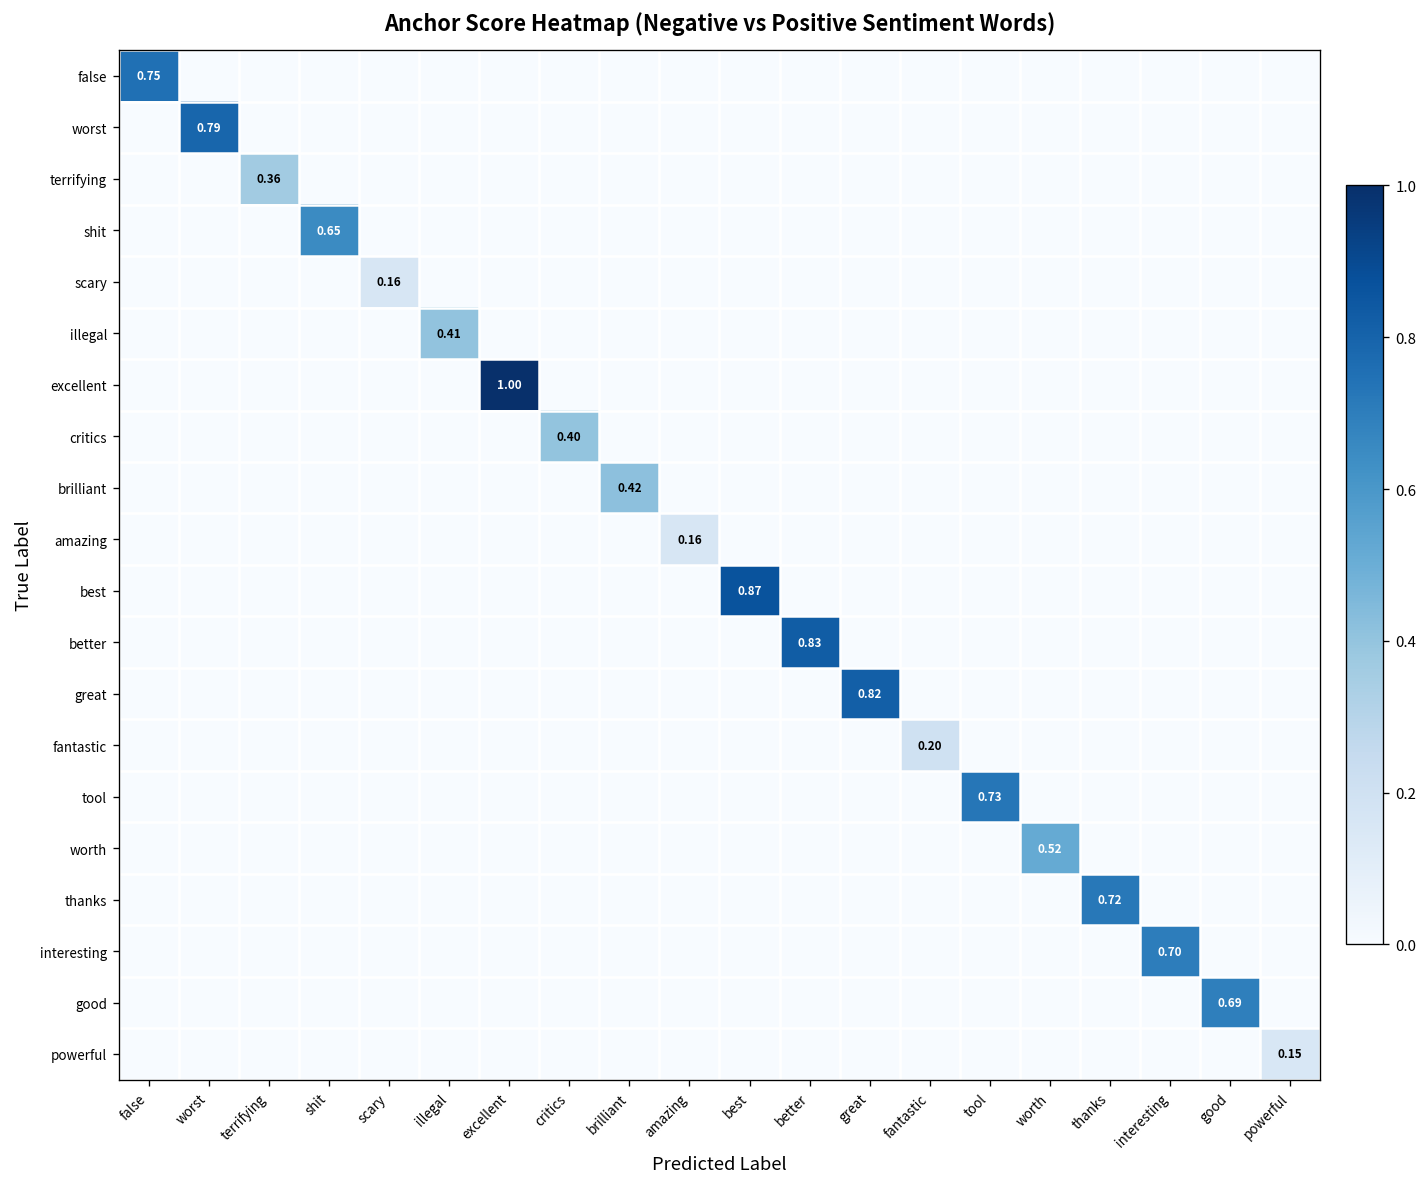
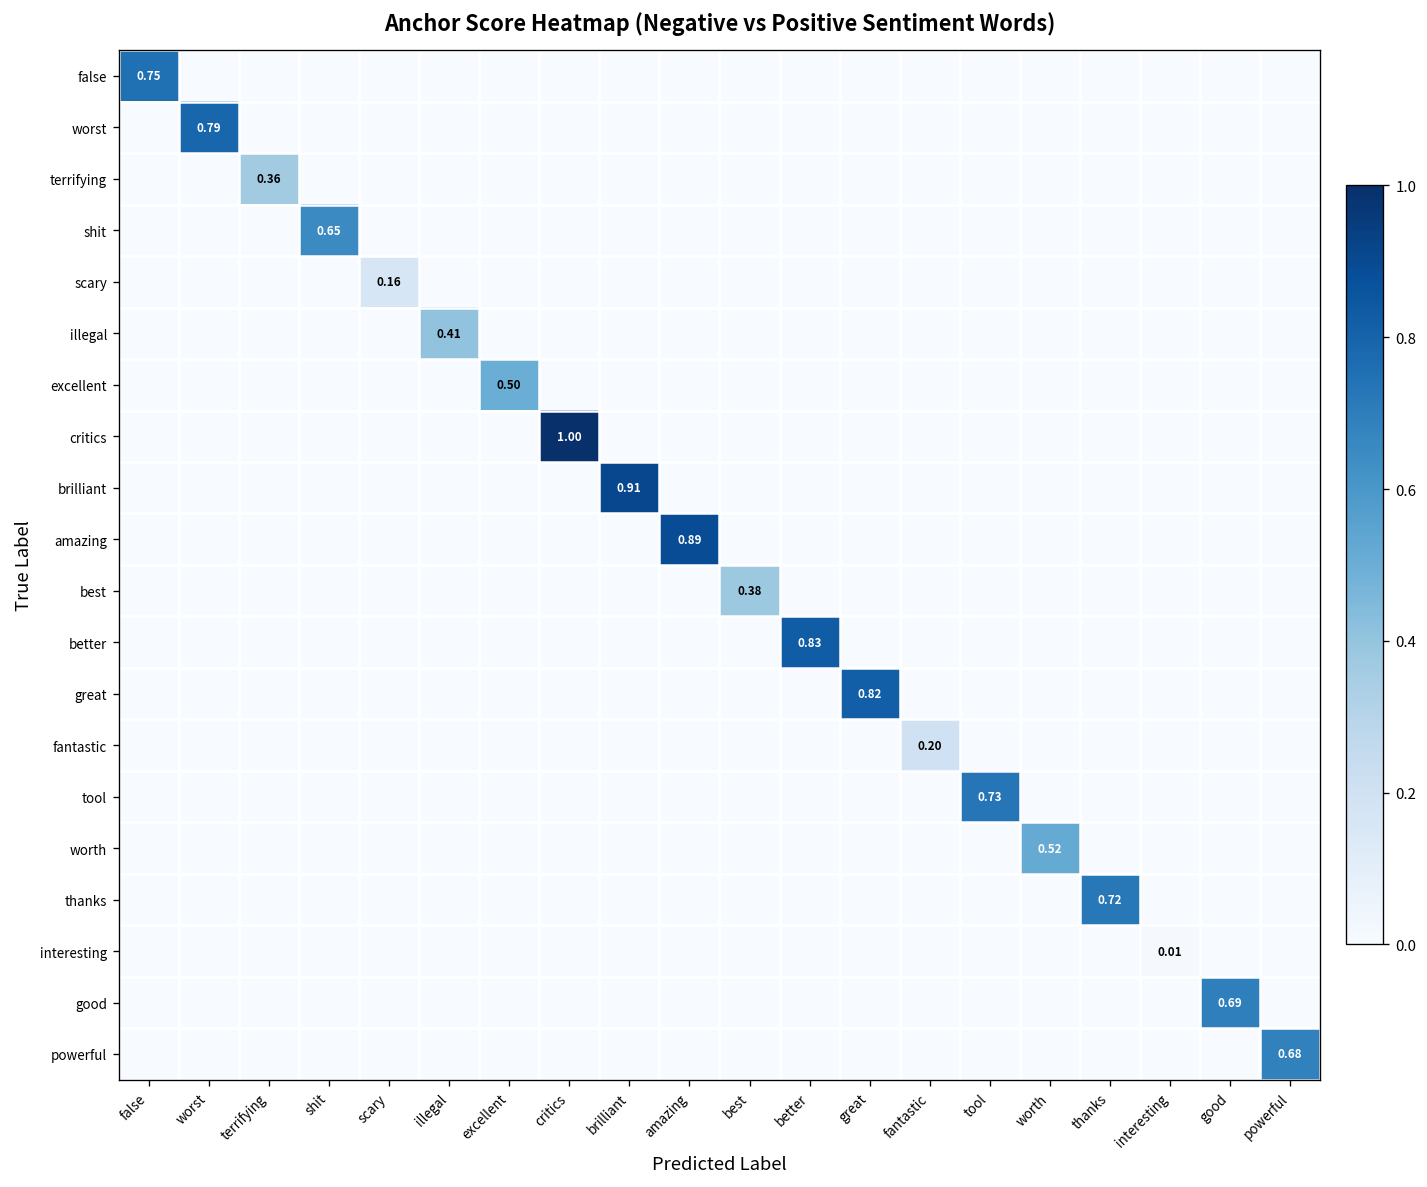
excellent, excellent: 1.00 -> 0.50
critics, critics: 0.40 -> 1.00
brilliant, brilliant: 0.42 -> 0.91
amazing, amazing: 0.16 -> 0.89
best, best: 0.87 -> 0.38
interesting, interesting: 0.70 -> 0.01
powerful, powerful: 0.15 -> 0.68
